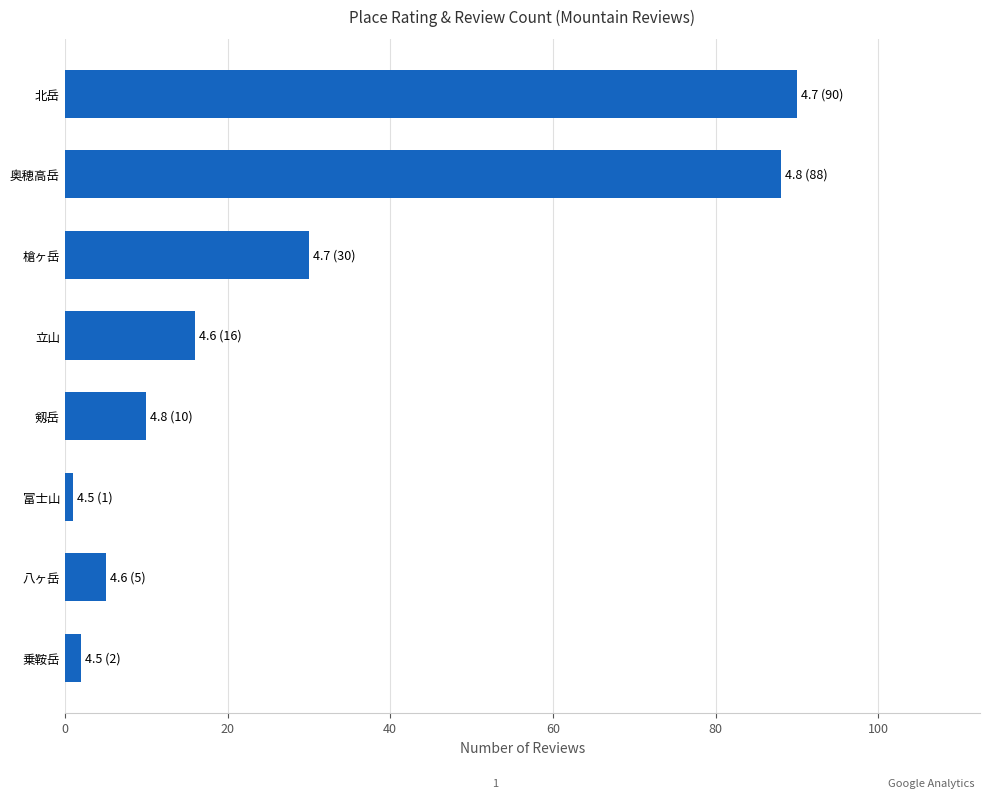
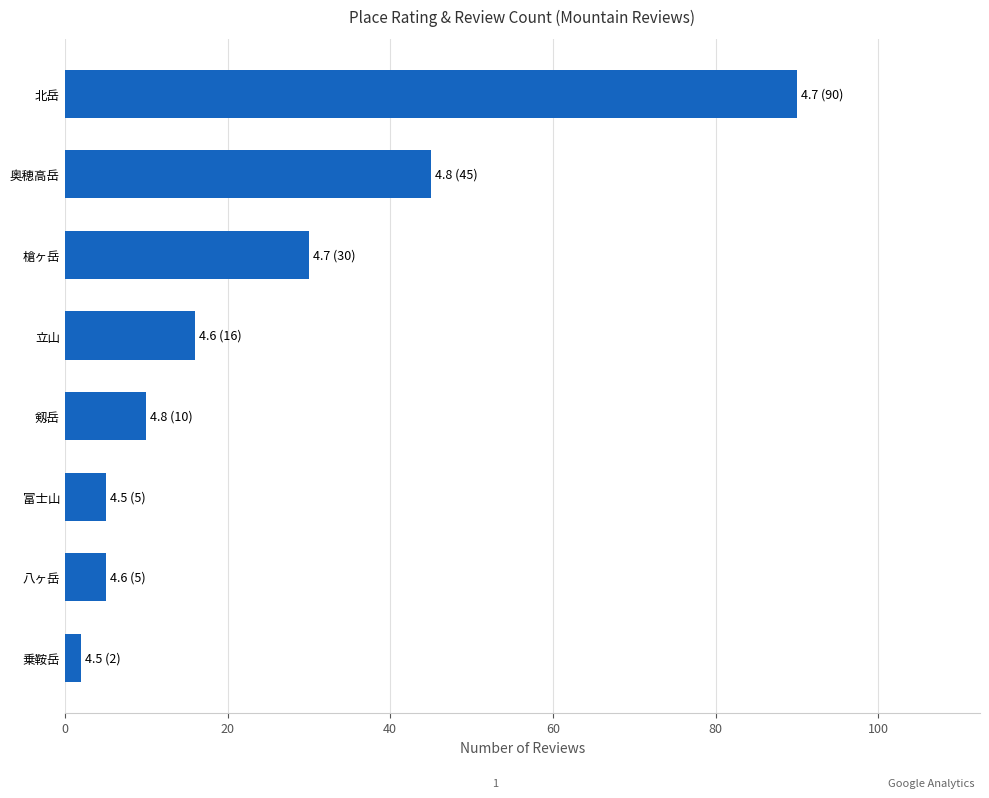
奥穂高岳: (88) -> (45)
富士山: (1) -> (5)
